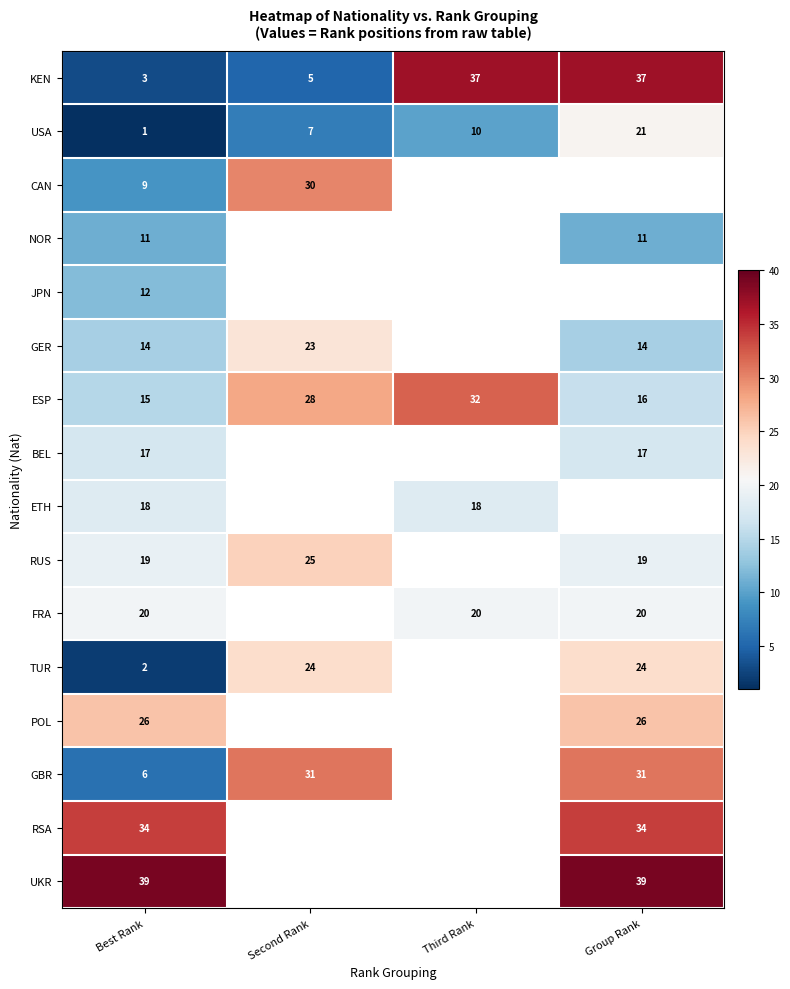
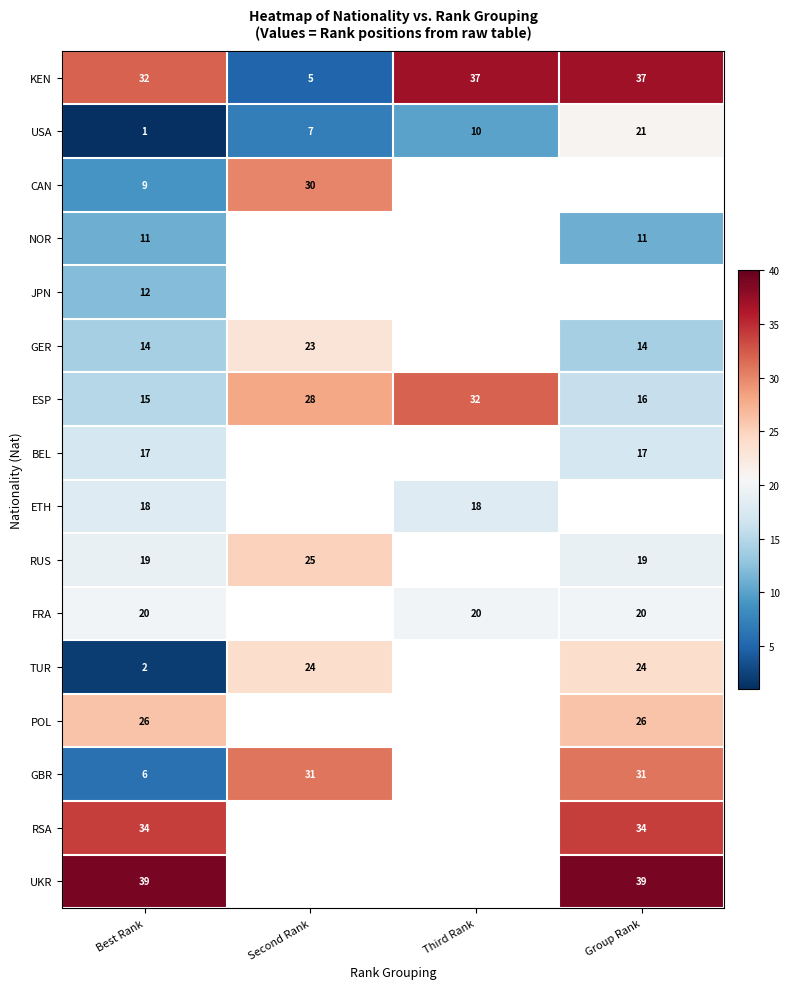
KEN, Best Rank: 3 -> 32
